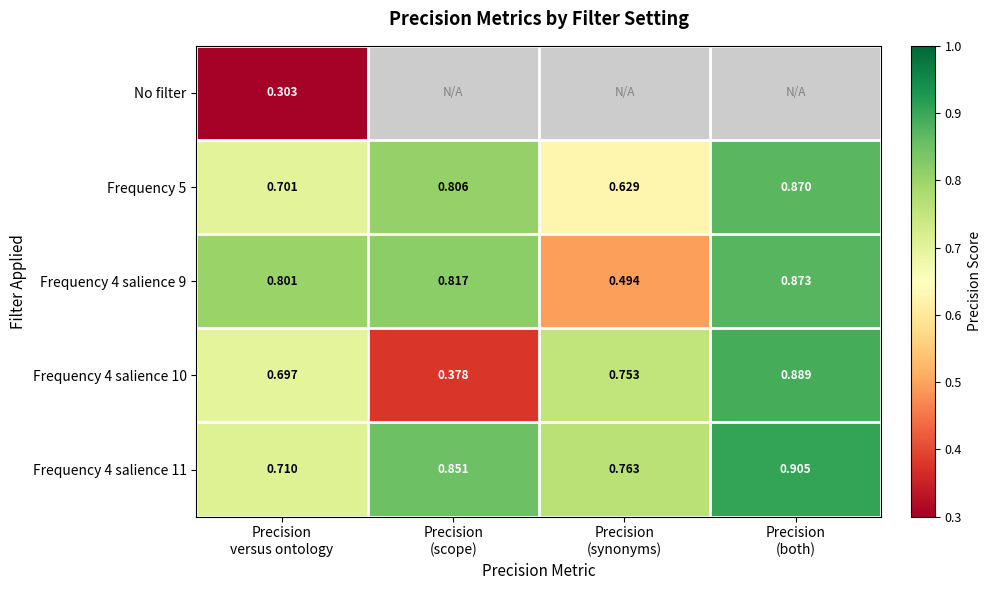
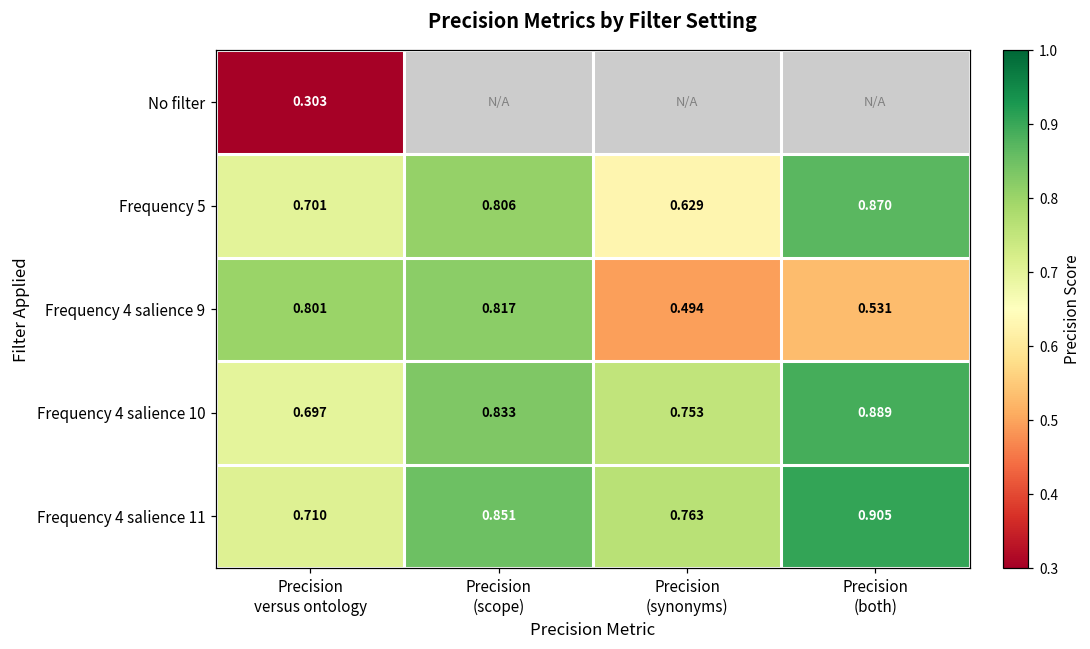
Frequency 4 salience 9, Precision (both): 0.873 -> 0.531
Frequency 4 salience 10, Precision (scope): 0.378 -> 0.833
